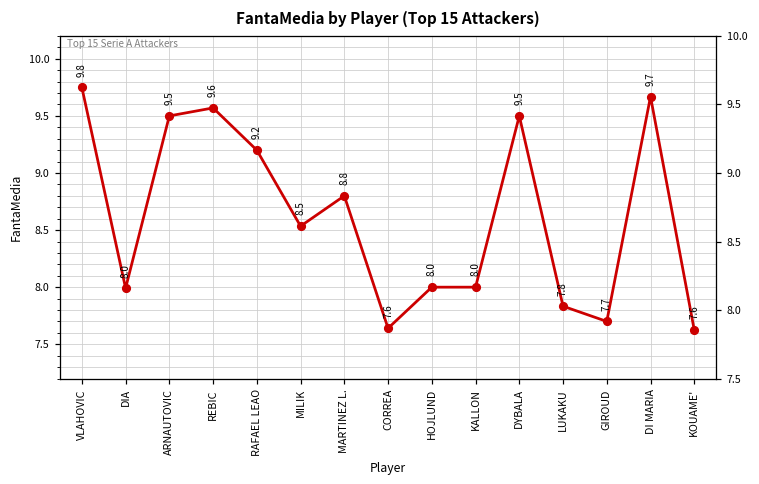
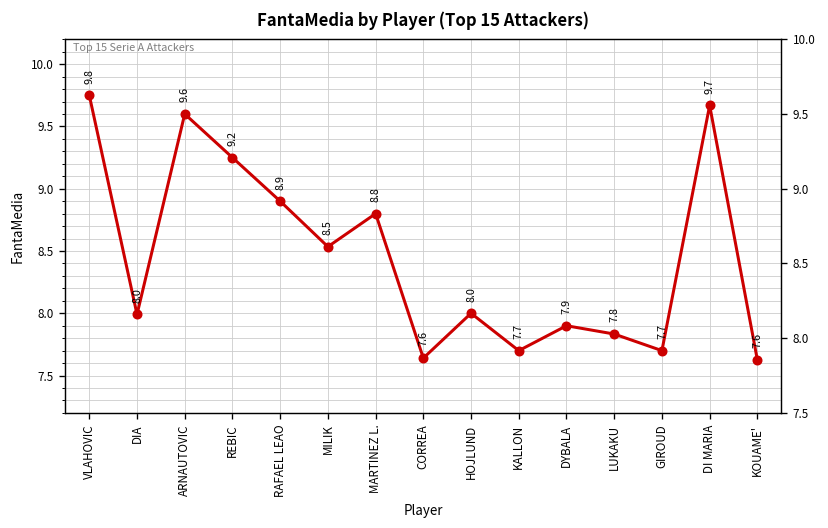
ARNAUTOVIC: 9.5 -> 9.6
REBIC: 9.6 -> 9.2
RAFAEL LEAO: 9.2 -> 8.9
KALLON: 8.0 -> 7.7
DYBALA: 9.5 -> 7.9
